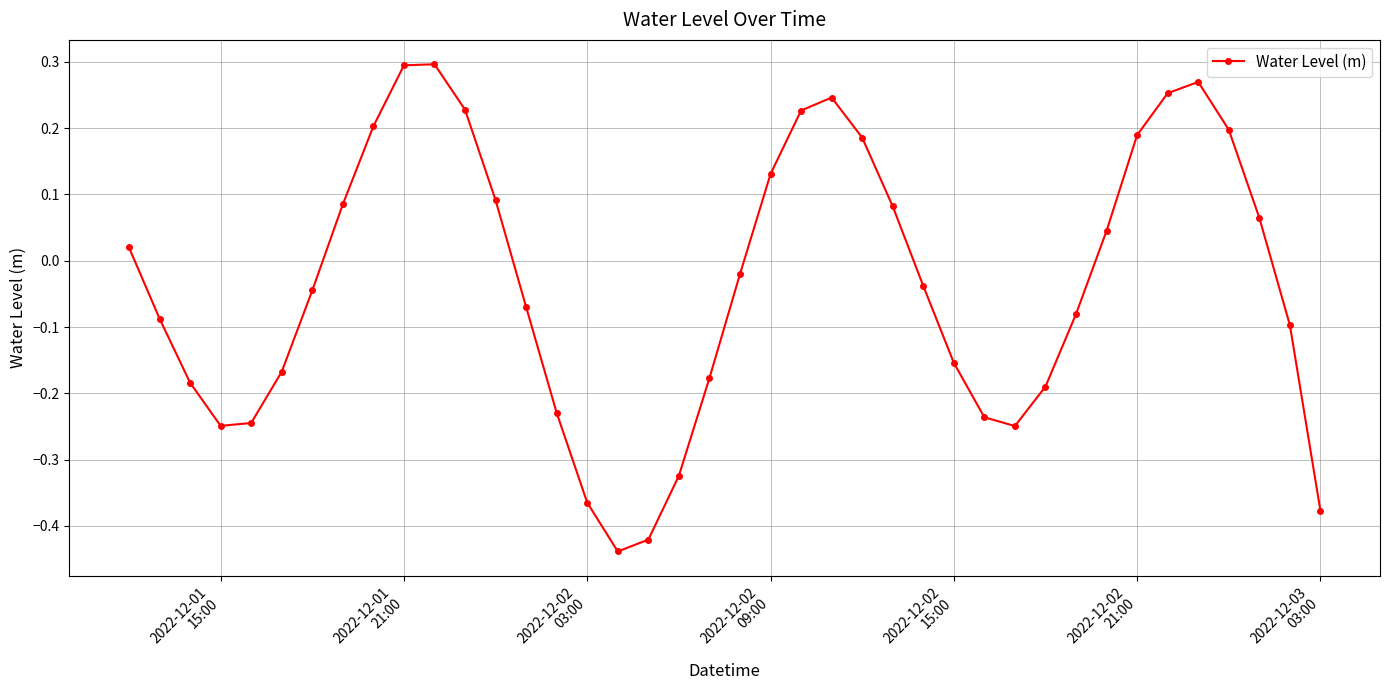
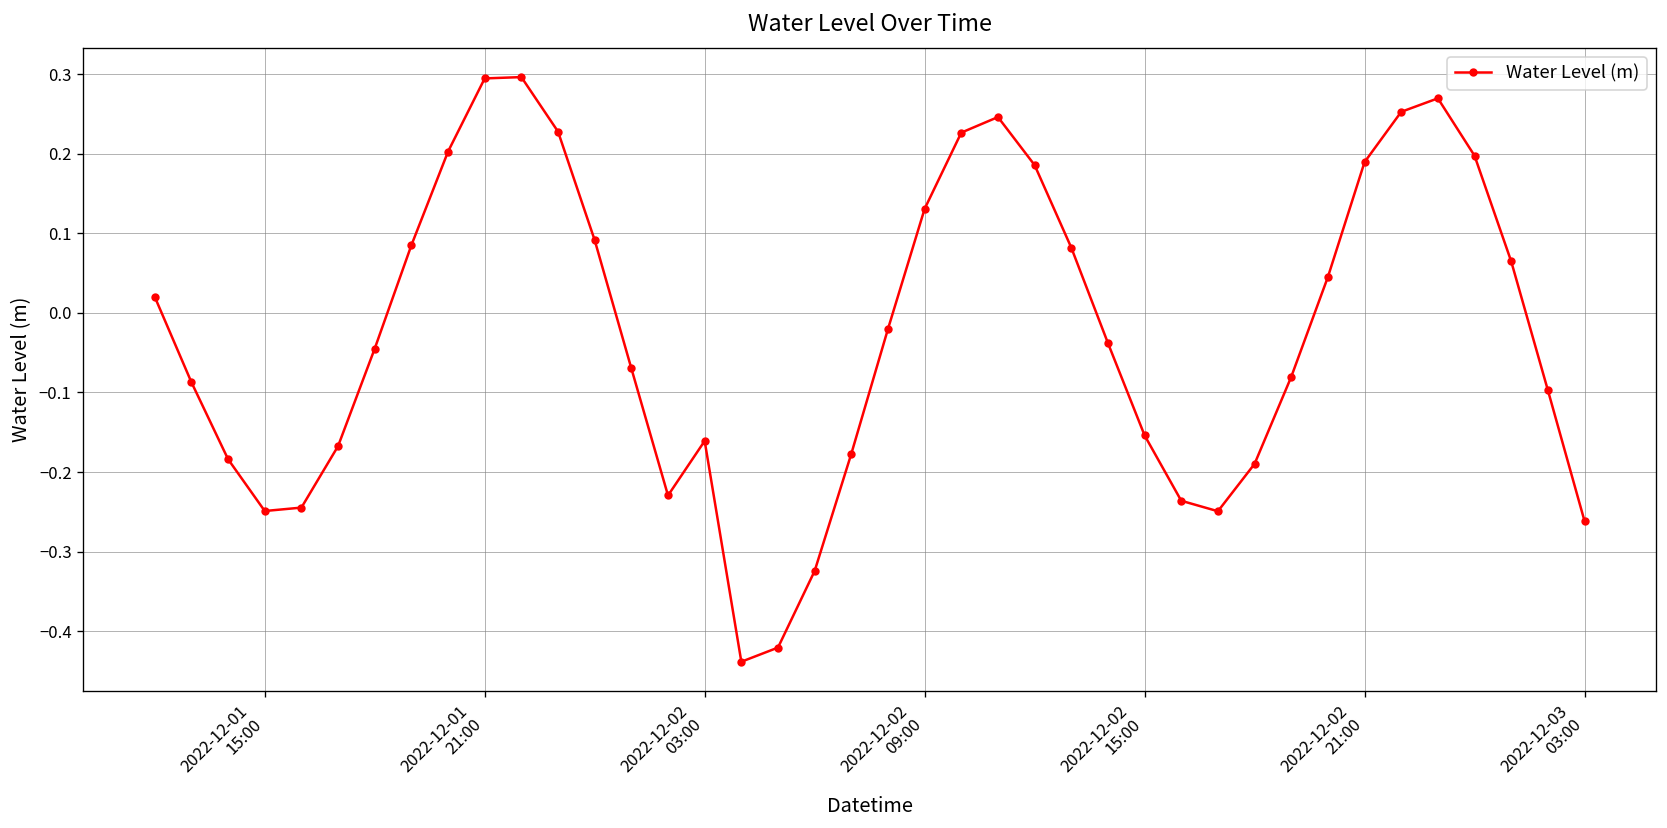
2022-12-02 03:00: -0.36 -> -0.16
2022-12-03 03:00: -0.38 -> -0.26
